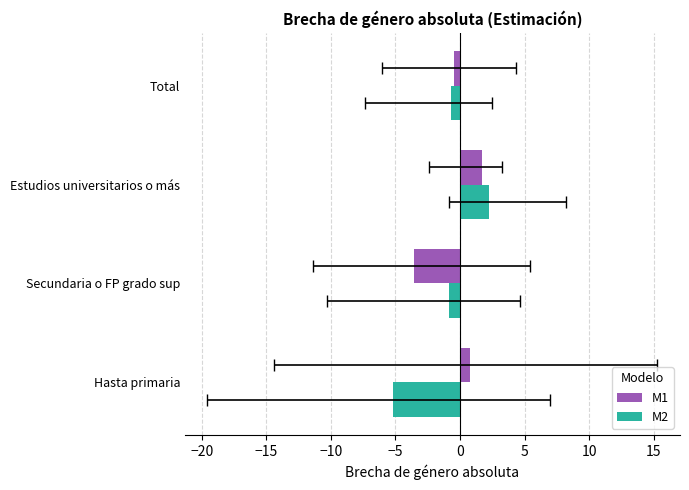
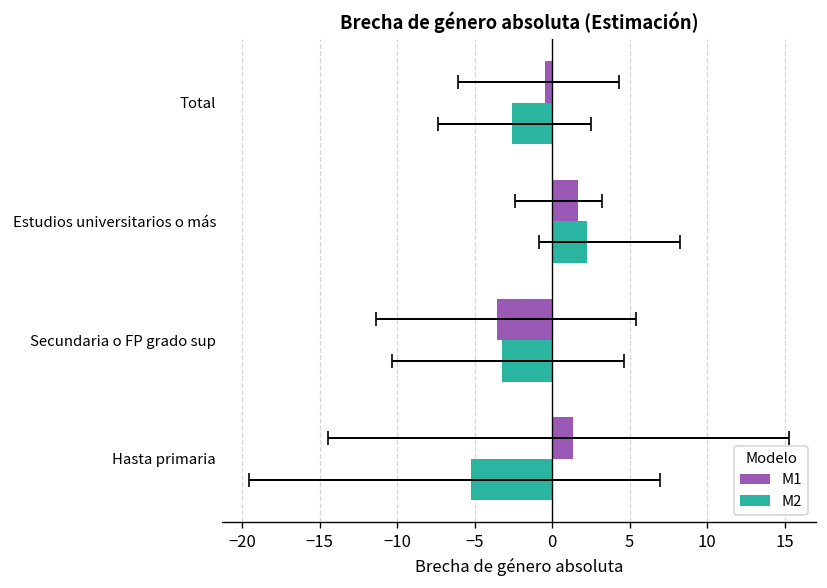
M2, Total: -0.7 -> -2.6
M2, Secundaria o FP grado sup: -0.9 -> -3.2
M1, Hasta primaria: 0.7 -> 1.4
